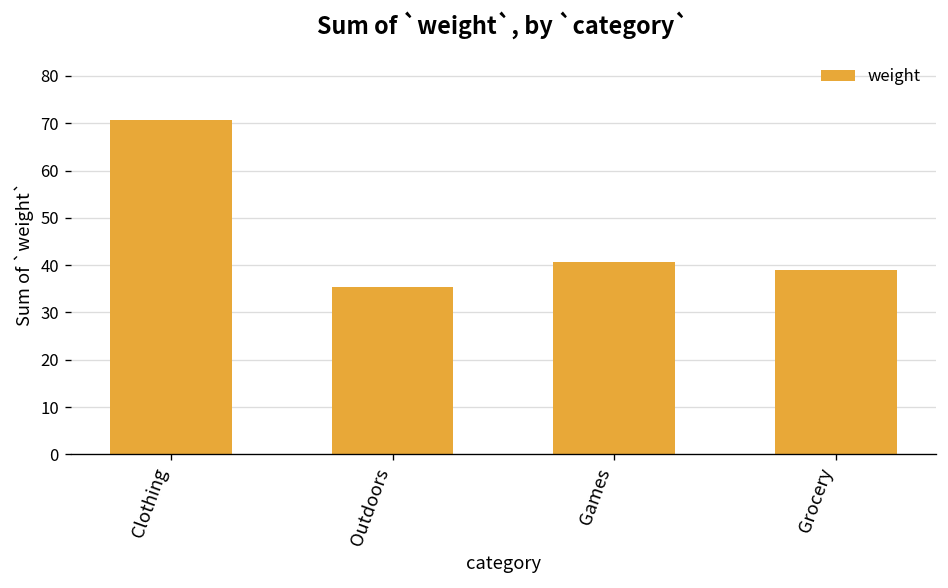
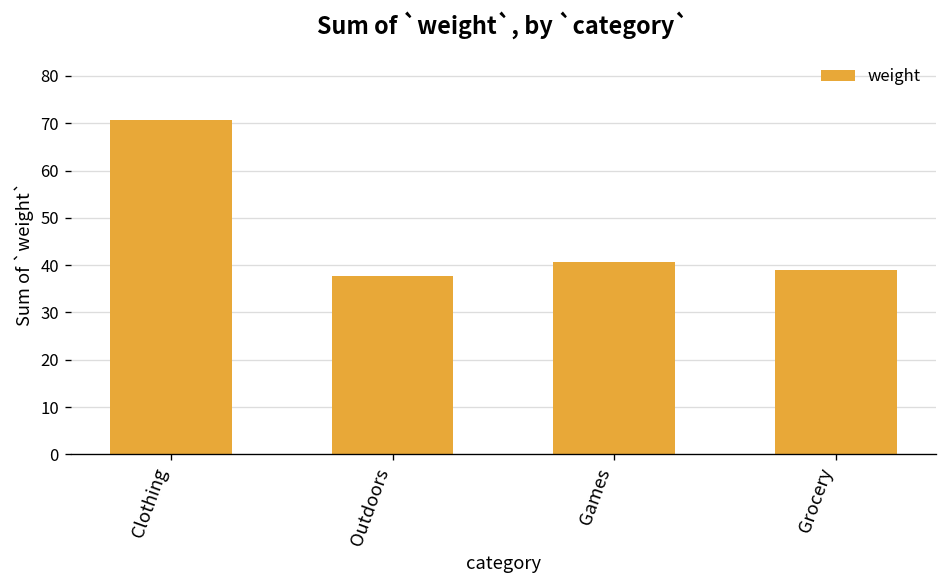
Outdoors: 35 -> 38
